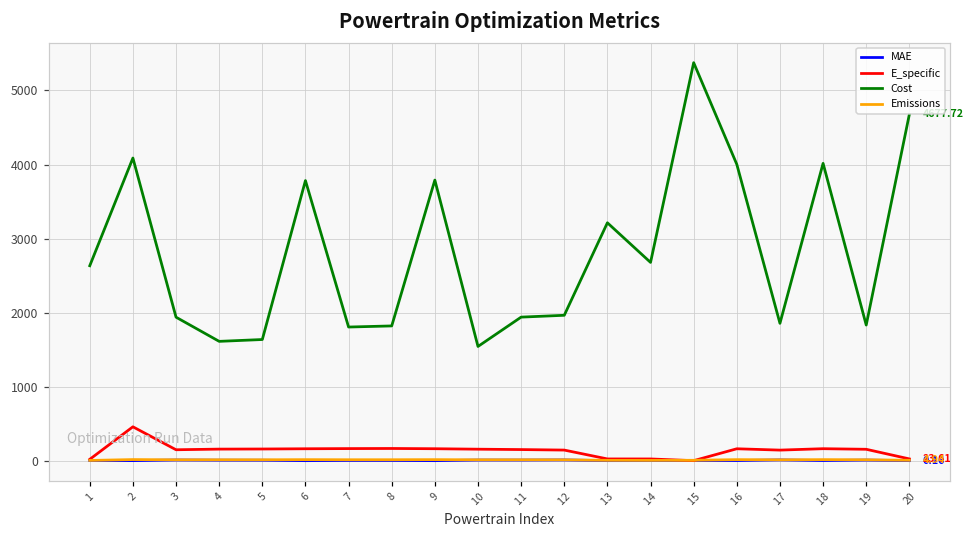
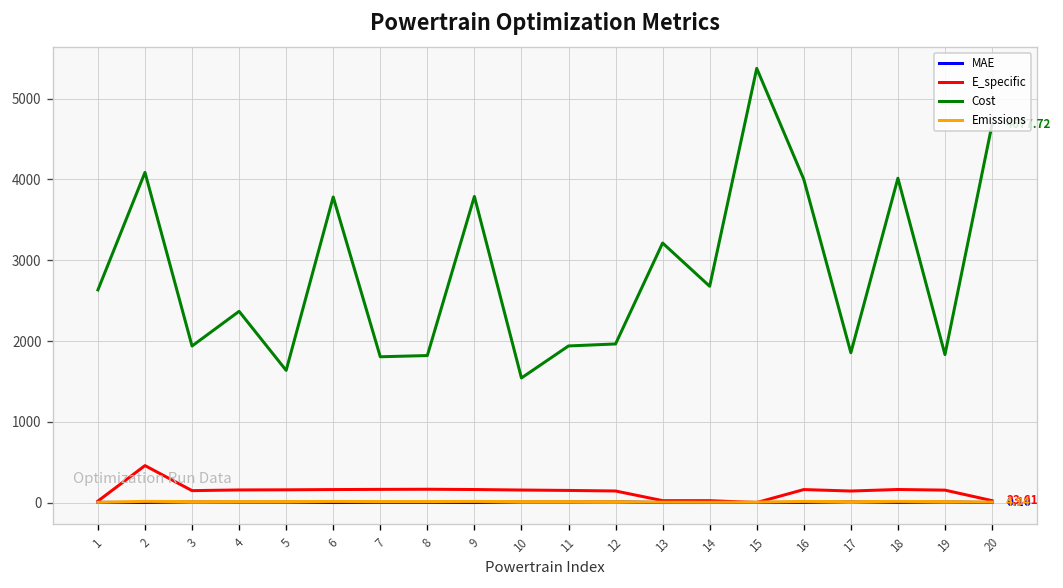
Cost, 4: 1600 -> 2400
